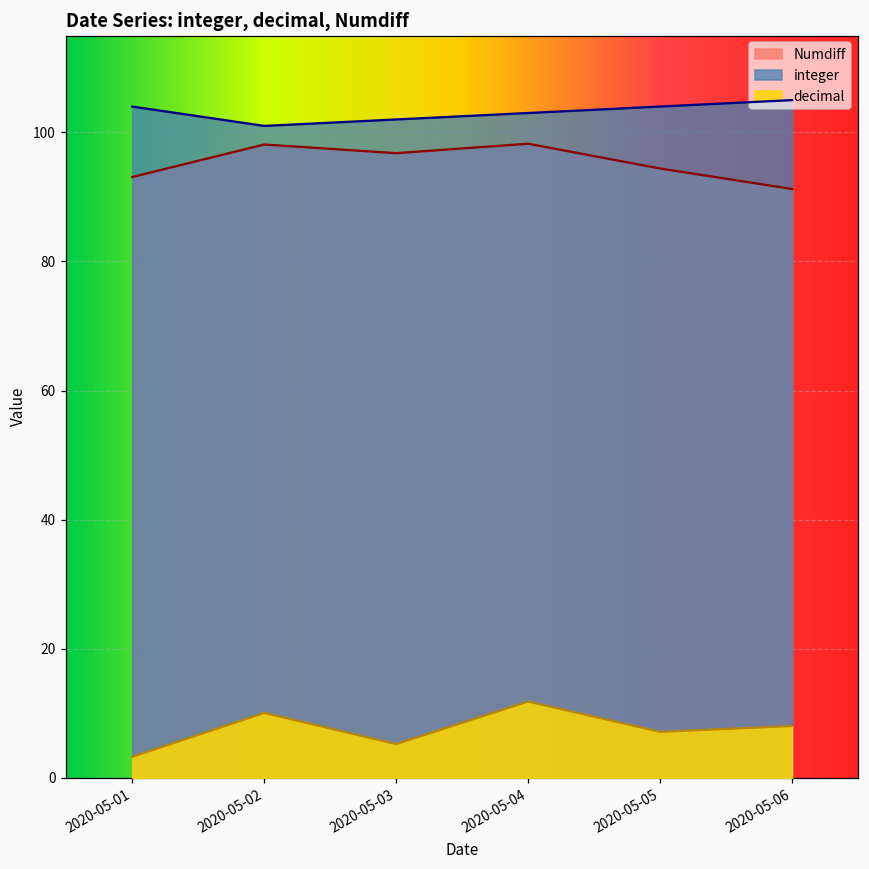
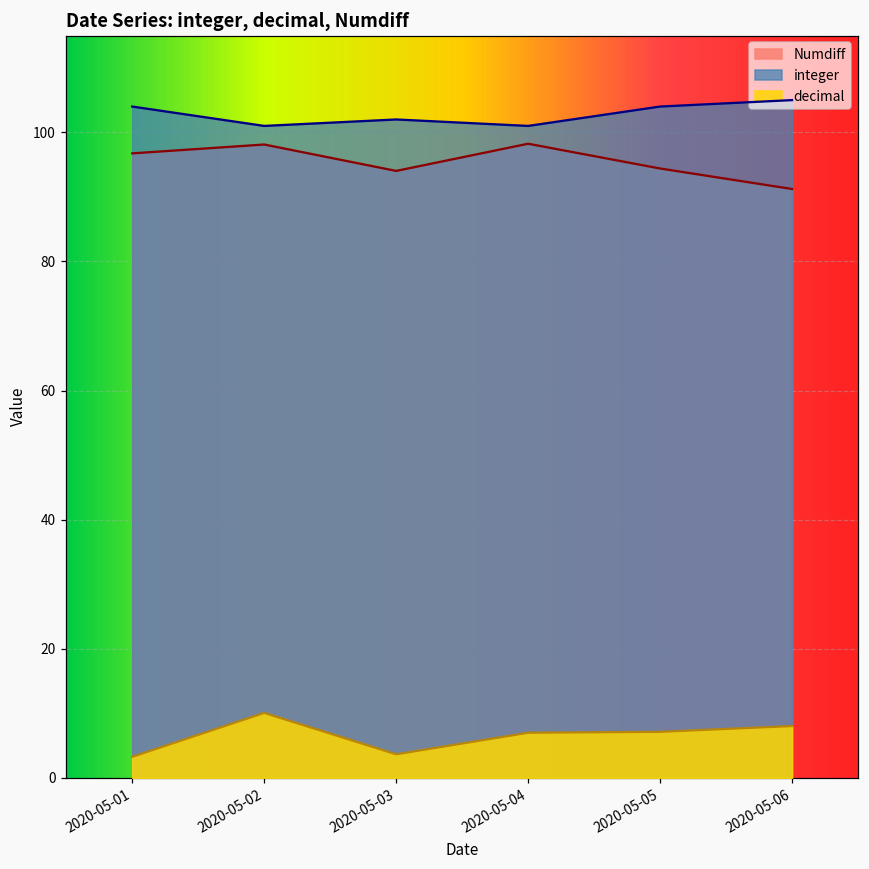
Numdiff, 2020-05-01: 93 -> 97
Numdiff, 2020-05-03: 97 -> 94
decimal, 2020-05-03: 5 -> 4
integer, 2020-05-04: 103 -> 101
decimal, 2020-05-04: 12 -> 7
